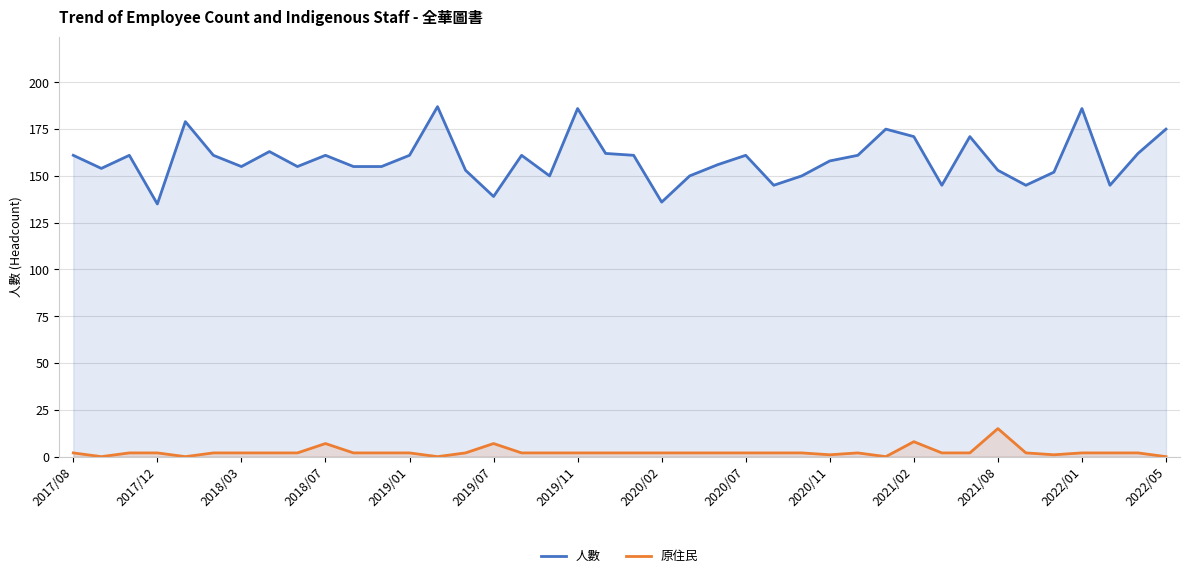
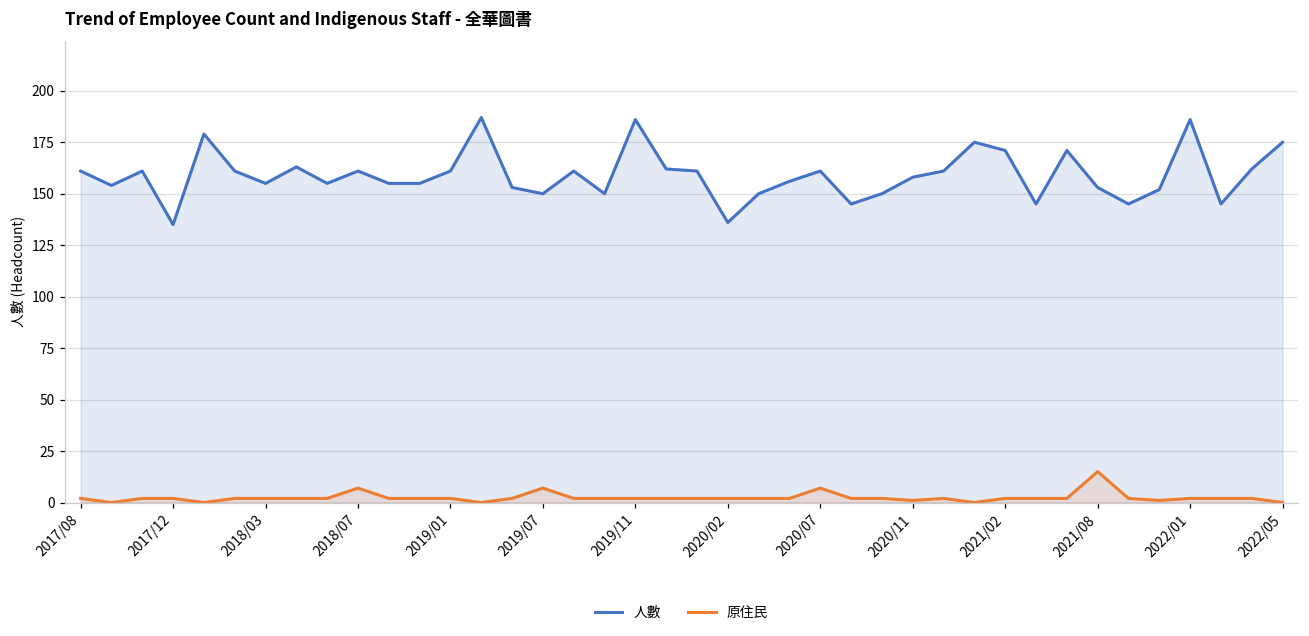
人數, 2019/07: 139 -> 150
原住民, 2020/07: 2 -> 7
原住民, 2021/02: 8 -> 2
